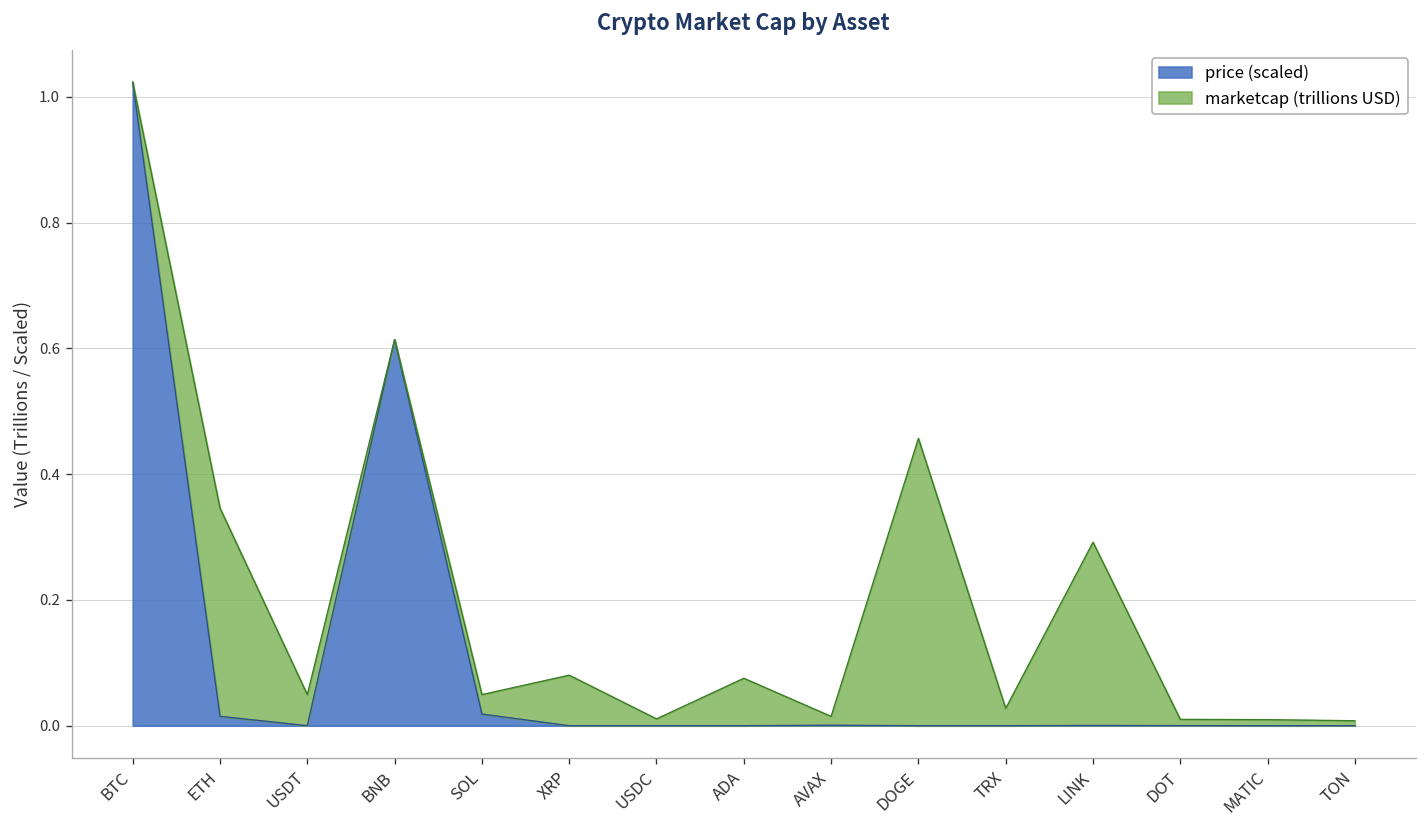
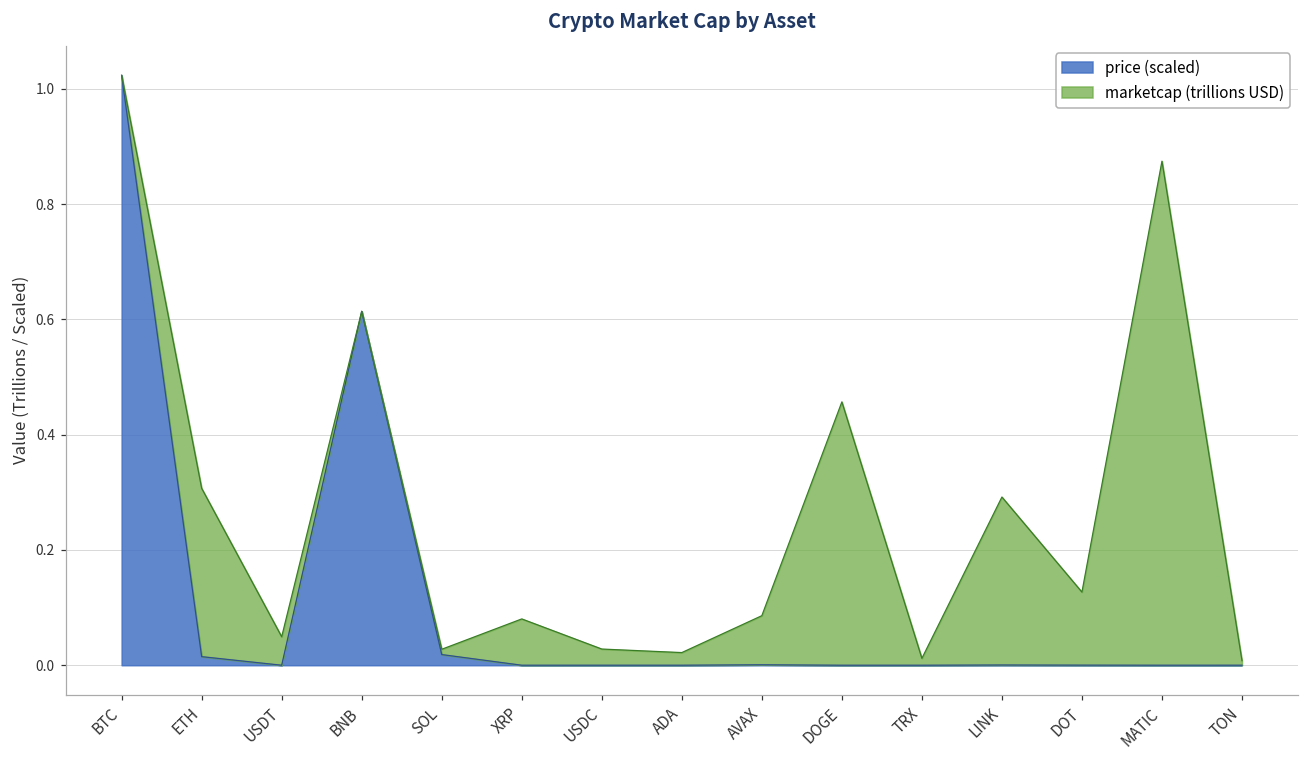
marketcap (trillions USD), ETH: 0.35 -> 0.31
marketcap (trillions USD), SOL: 0.05 -> 0.03
marketcap (trillions USD), USDC: 0.01 -> 0.03
marketcap (trillions USD), ADA: 0.08 -> 0.02
marketcap (trillions USD), AVAX: 0.01 -> 0.09
marketcap (trillions USD), TRX: 0.03 -> 0.01
marketcap (trillions USD), DOT: 0.01 -> 0.13
marketcap (trillions USD), MATIC: 0.01 -> 0.87
